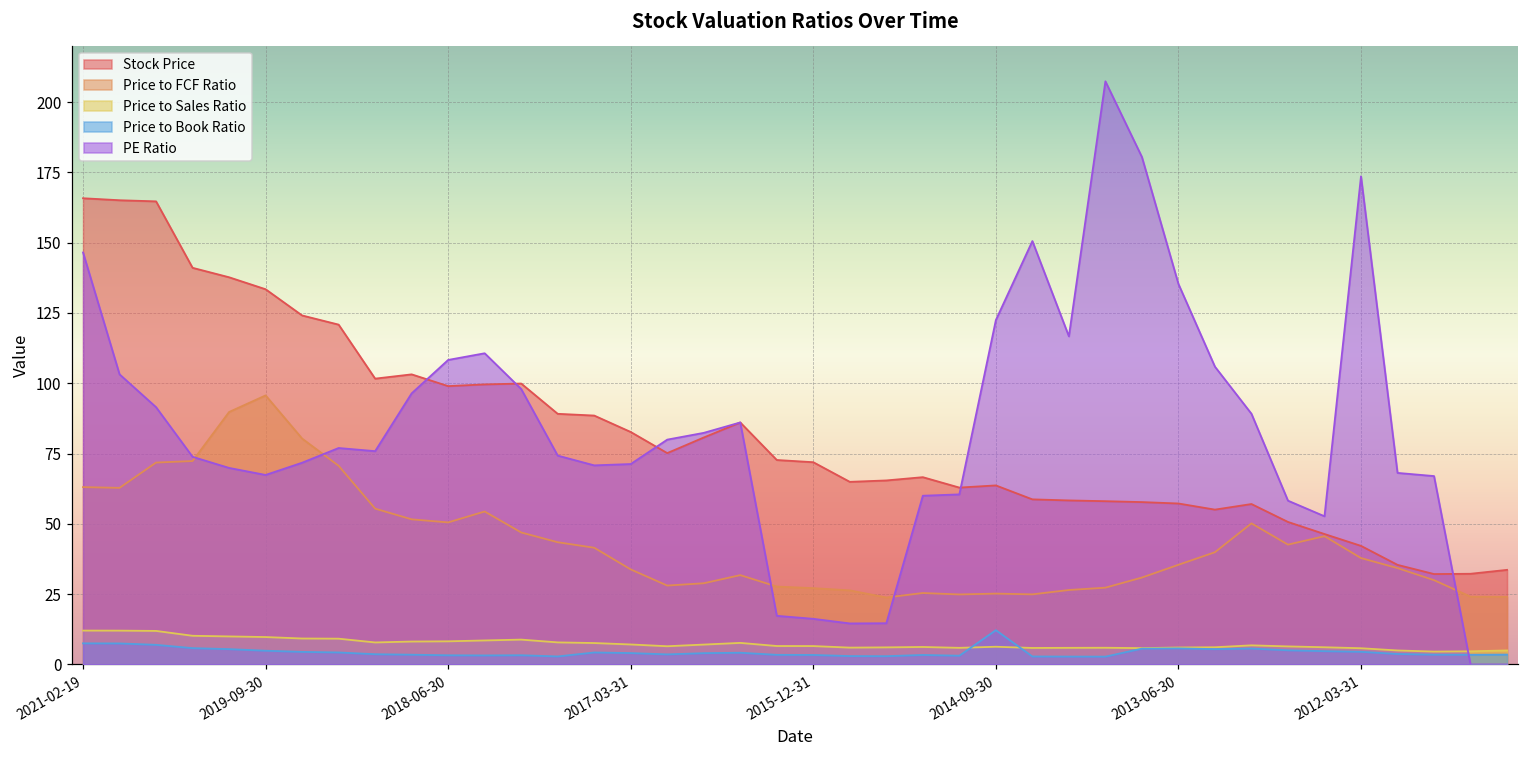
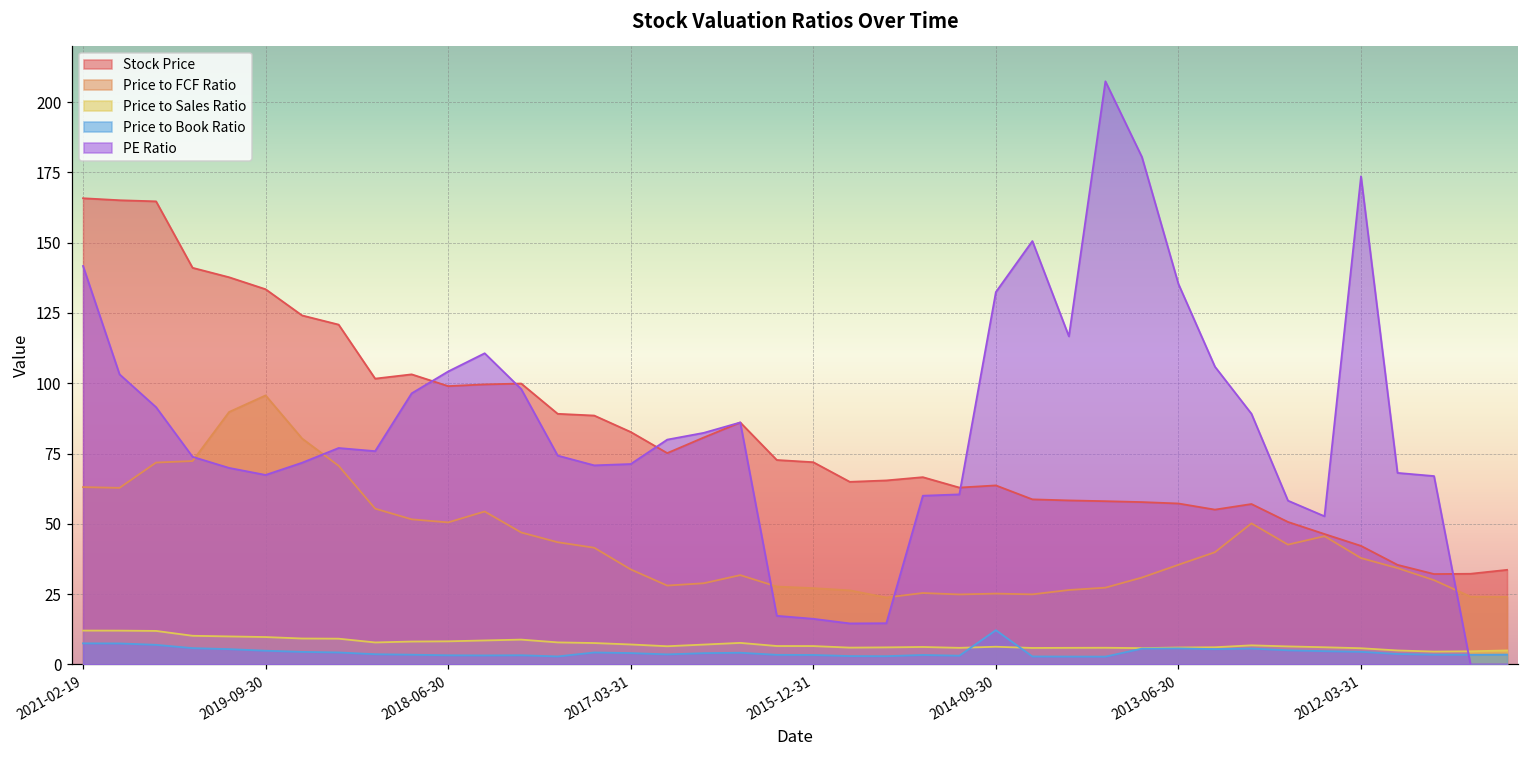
PE Ratio, 2021-02-19: 147 -> 142
PE Ratio, 2018-06-30: 108 -> 104
PE Ratio, 2014-09-30: 122 -> 132
